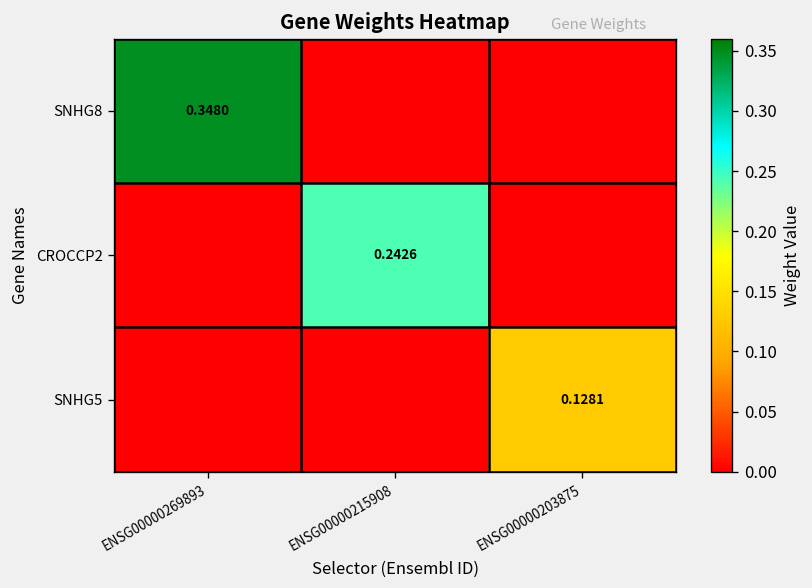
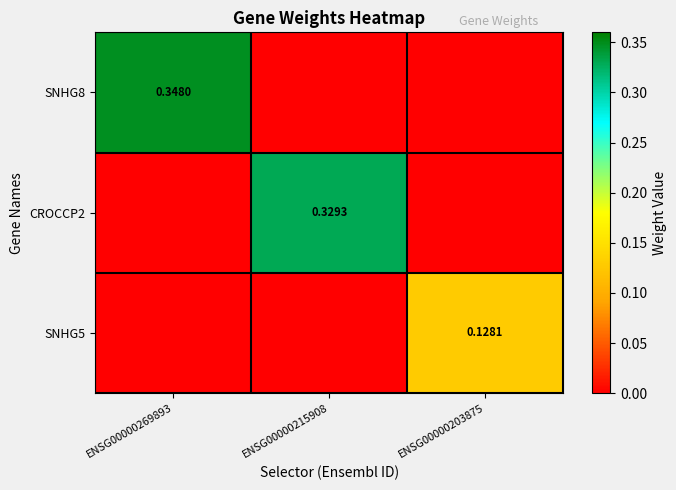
CROCCP2, ENSG00000215908: 0.2426 -> 0.3293
